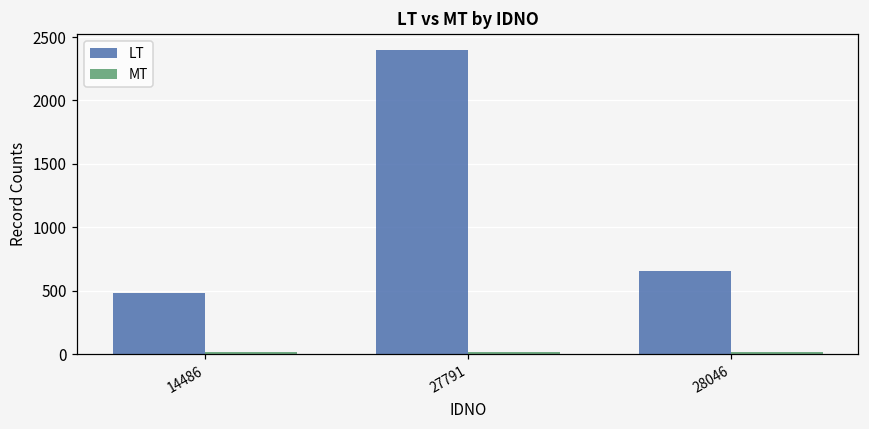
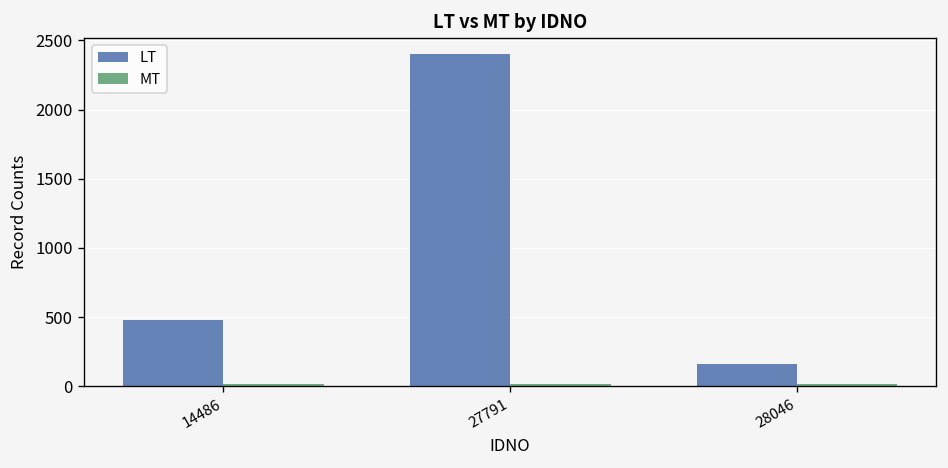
LT, 28046: 660 -> 160
